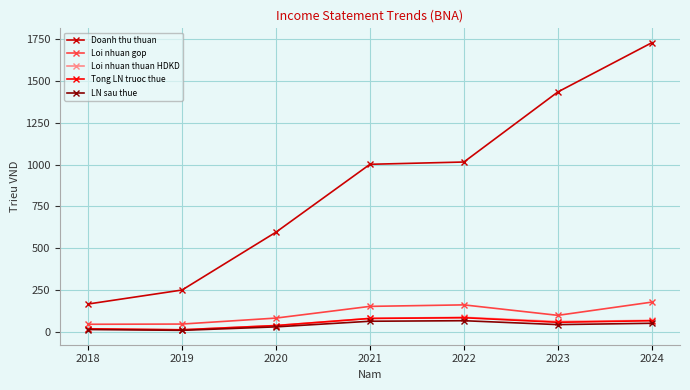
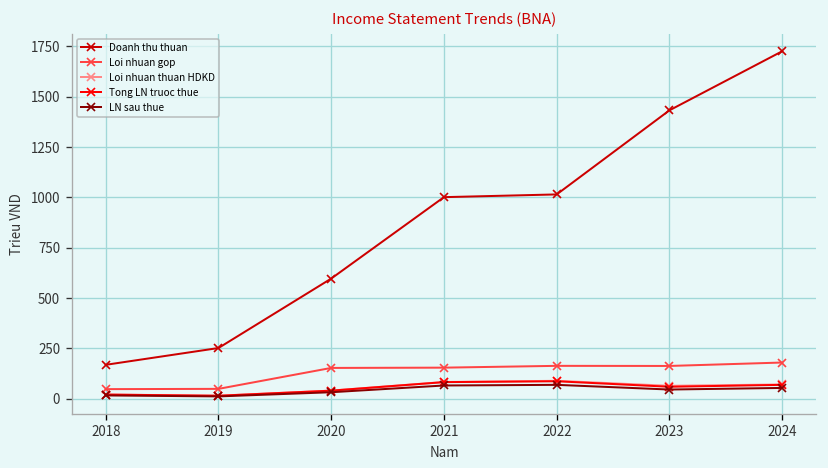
Loi nhuan gop, 2020: 80 -> 150
Loi nhuan gop, 2023: 100 -> 160
